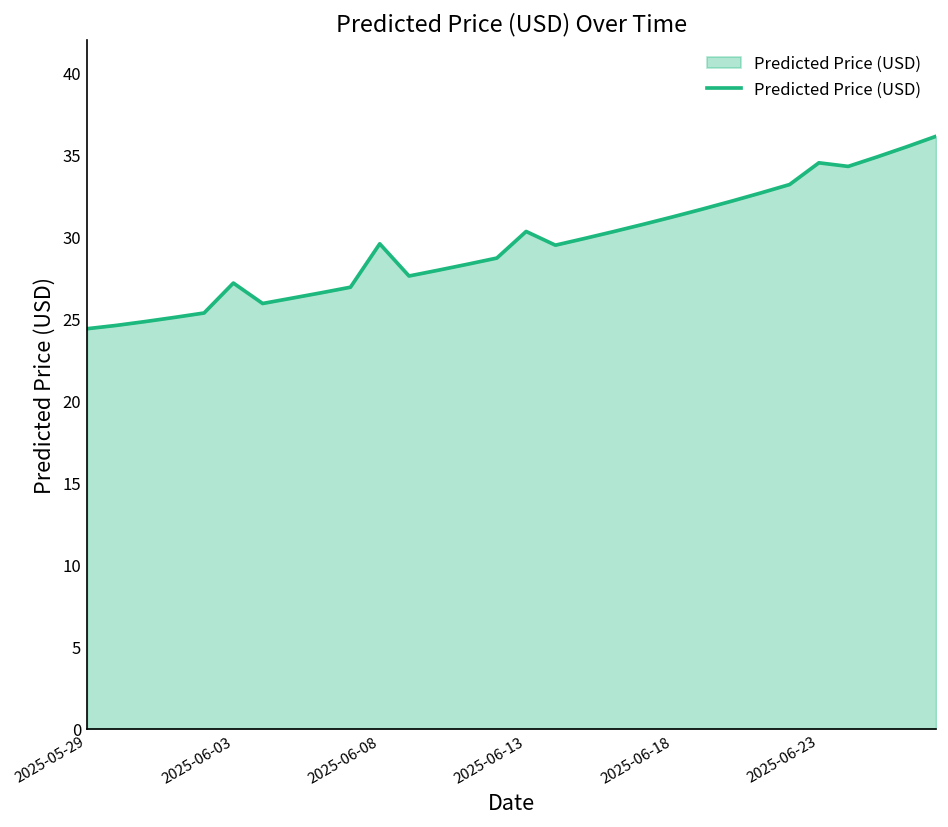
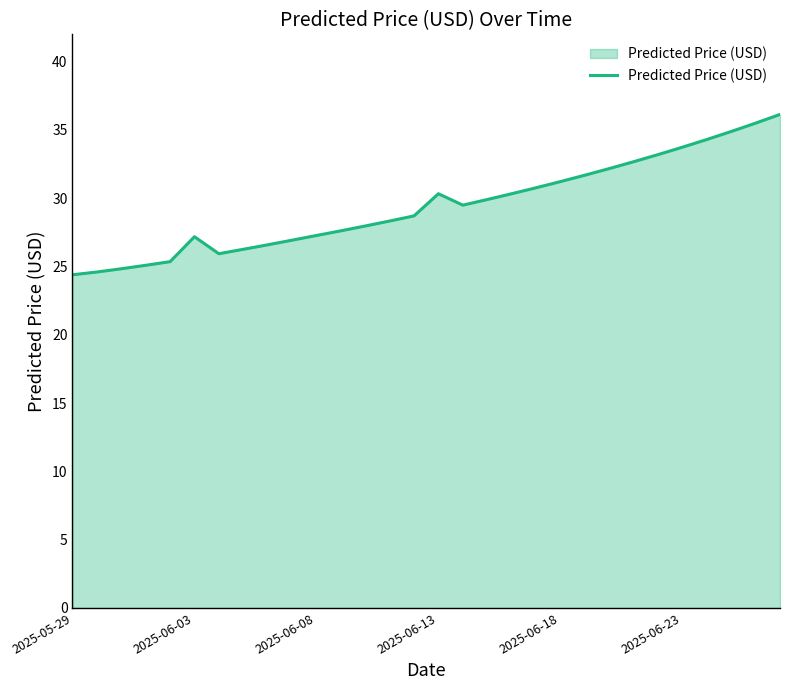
2025-06-08: 29.6 -> 27.3
2025-06-23: 34.5 -> 33.7
